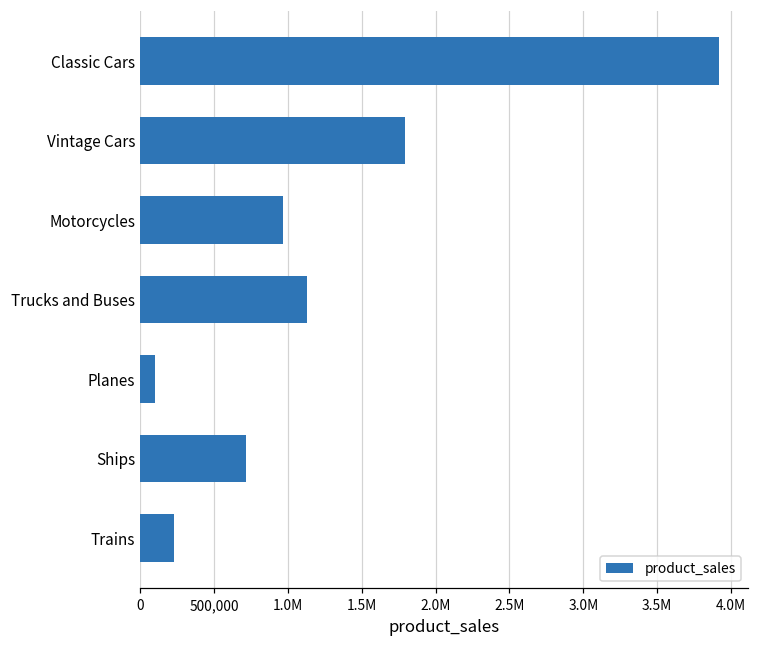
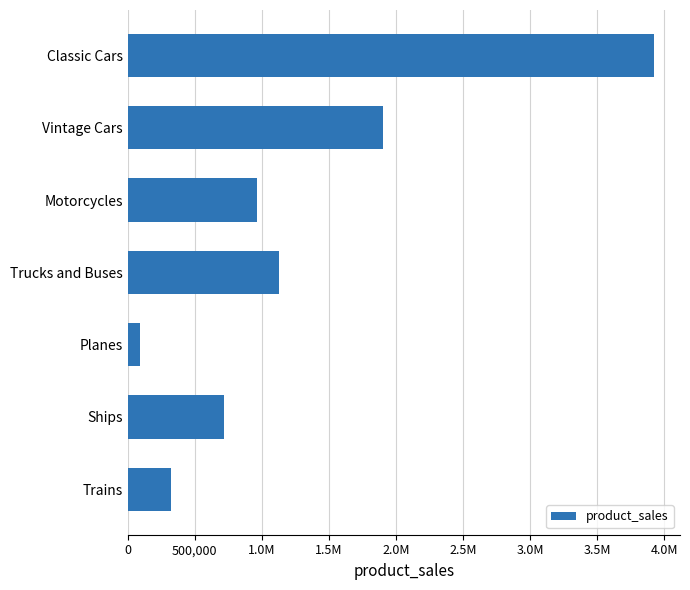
Vintage Cars: 1,800,000 -> 1,900,000
Trains: 230,000 -> 320,000
